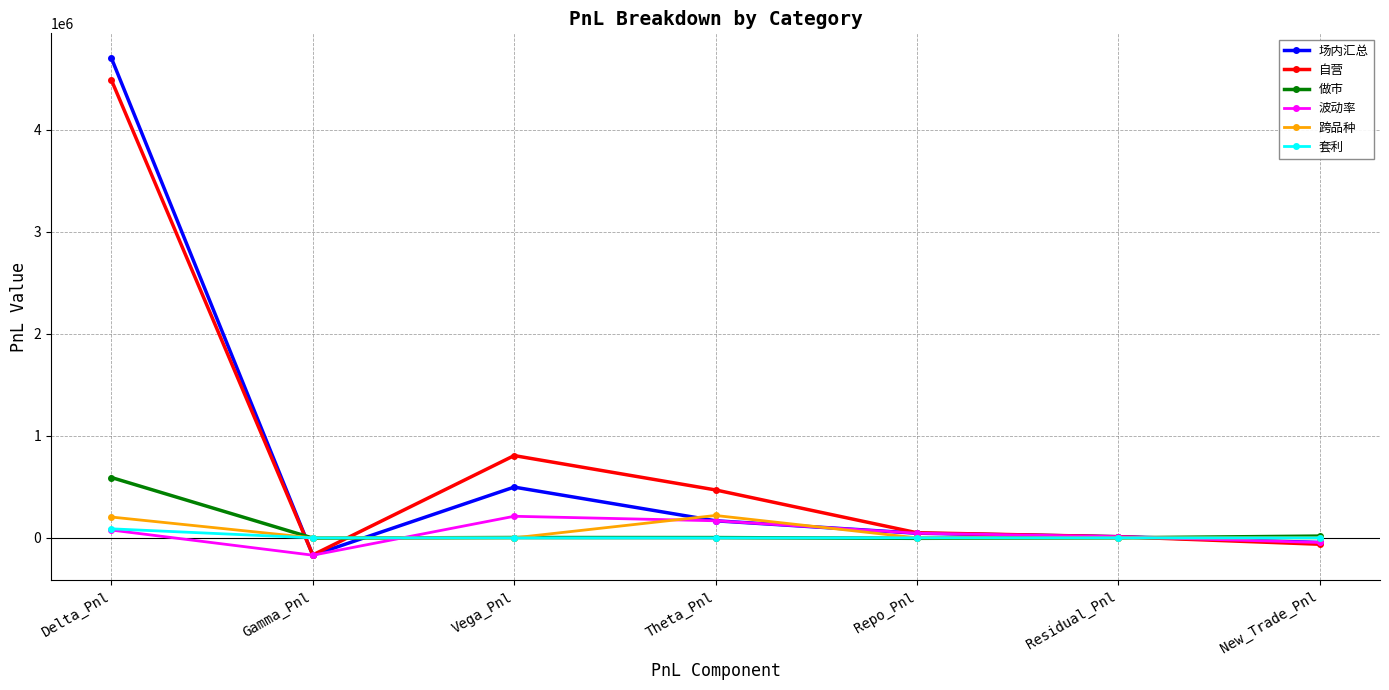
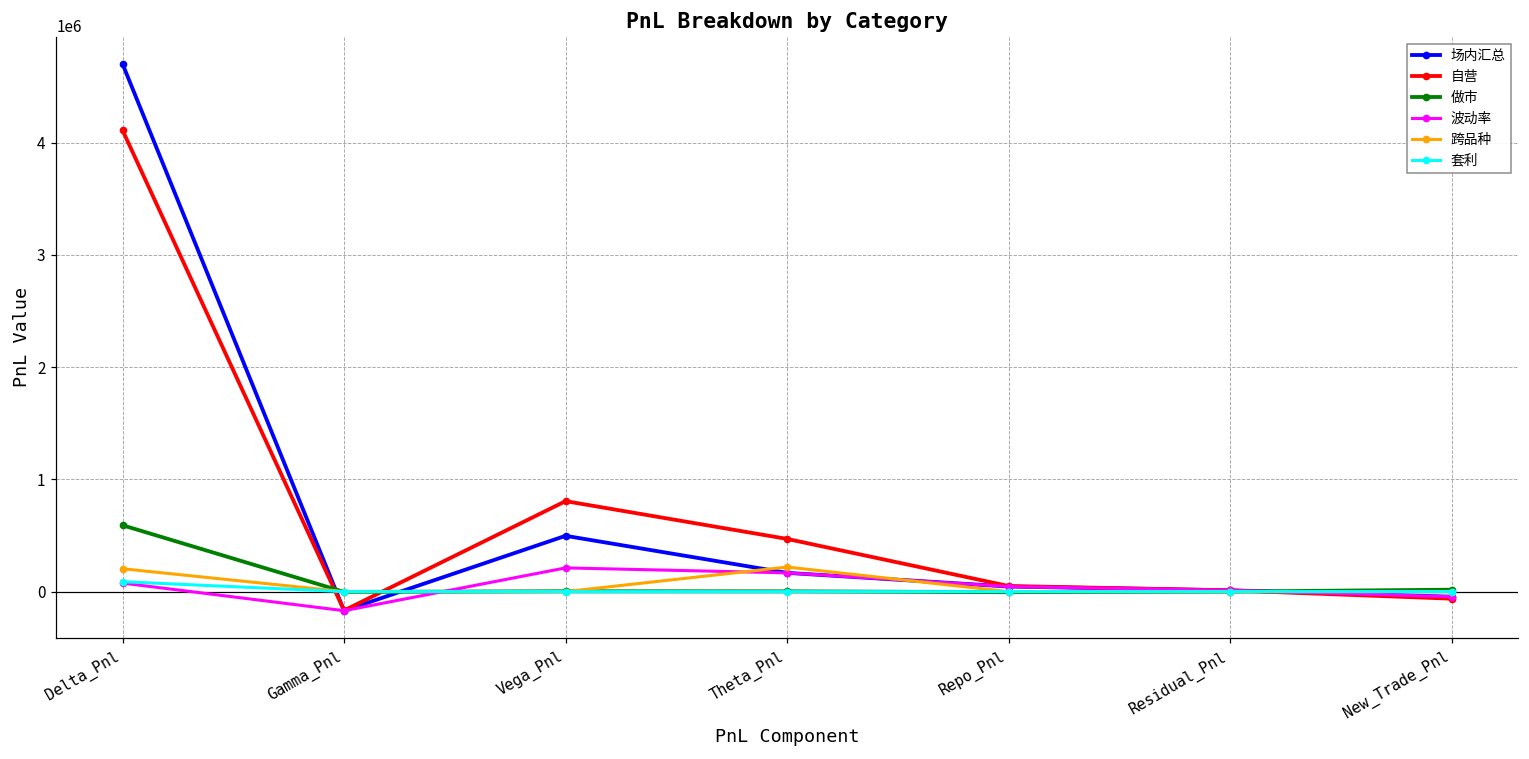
自营, Delta_Pnl: 4490000 -> 4110000
